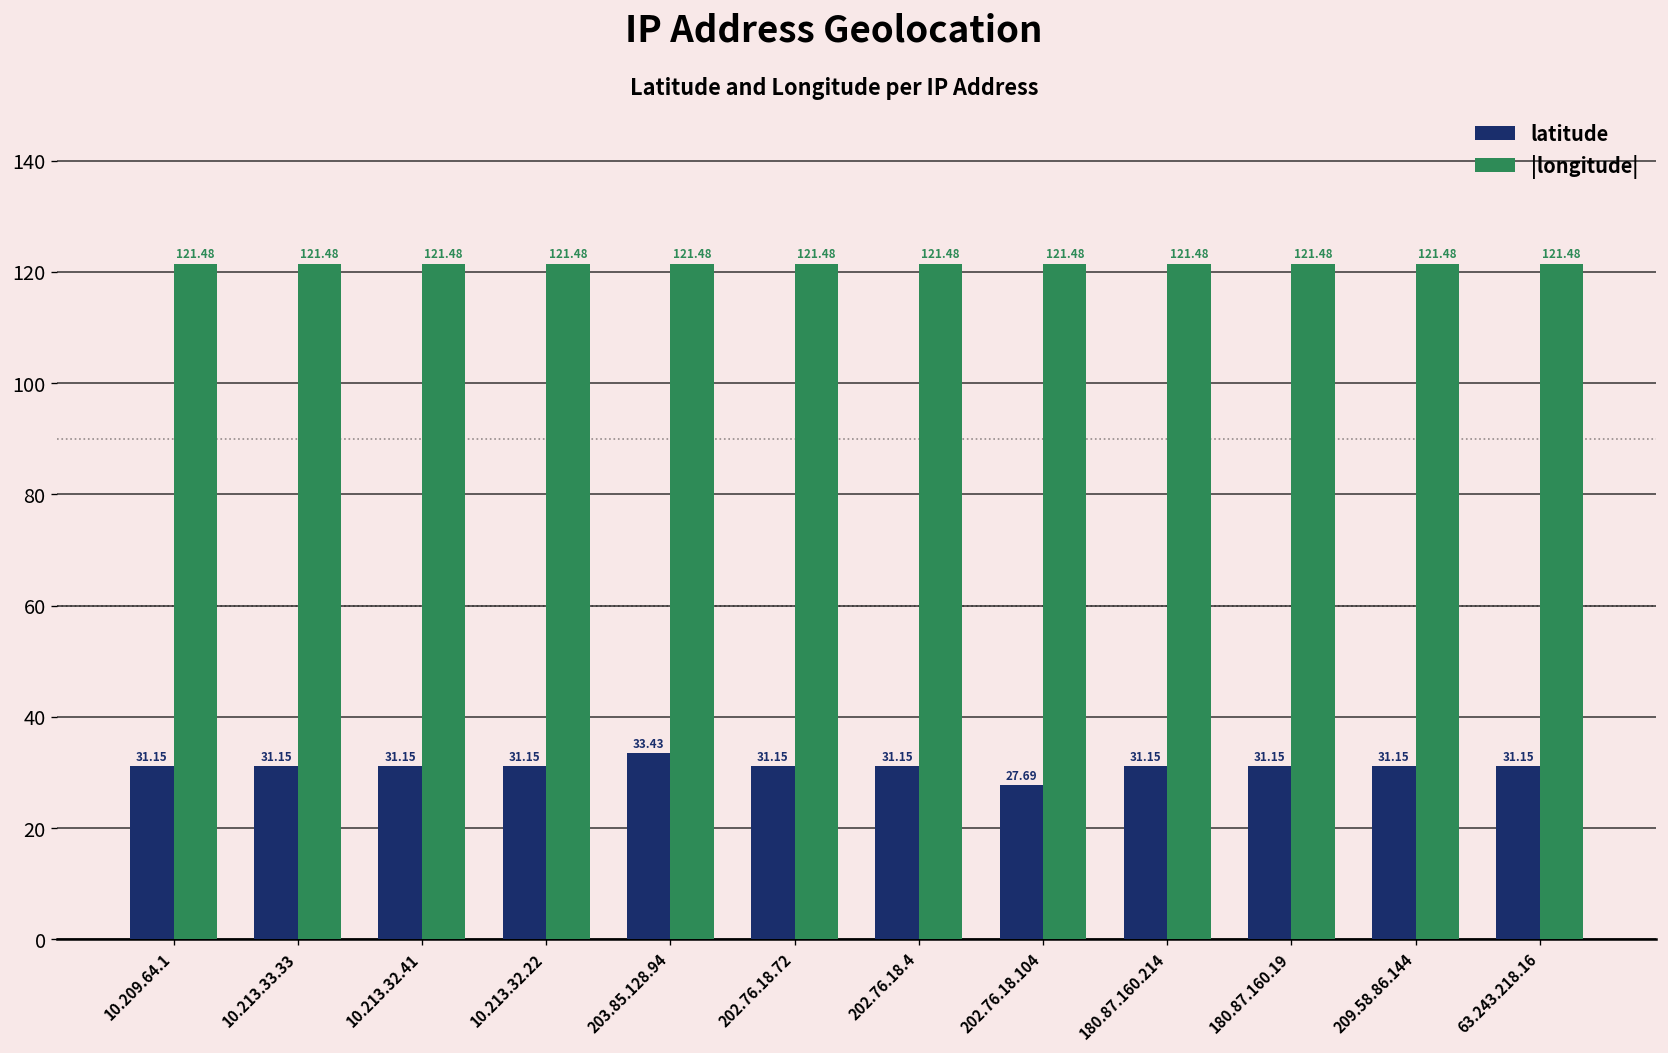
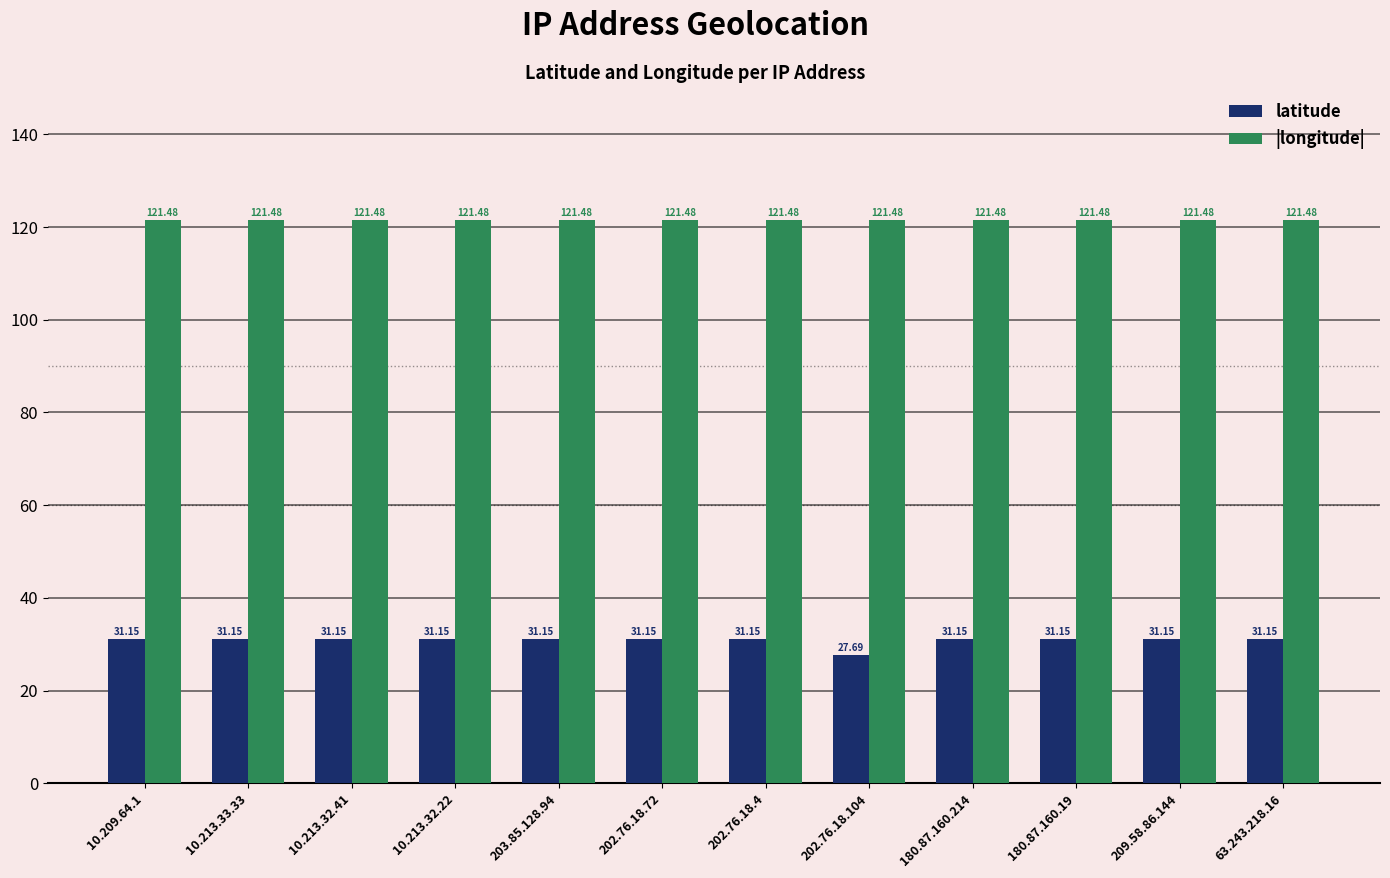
latitude, 203.85.128.94: 33.43 -> 31.15
